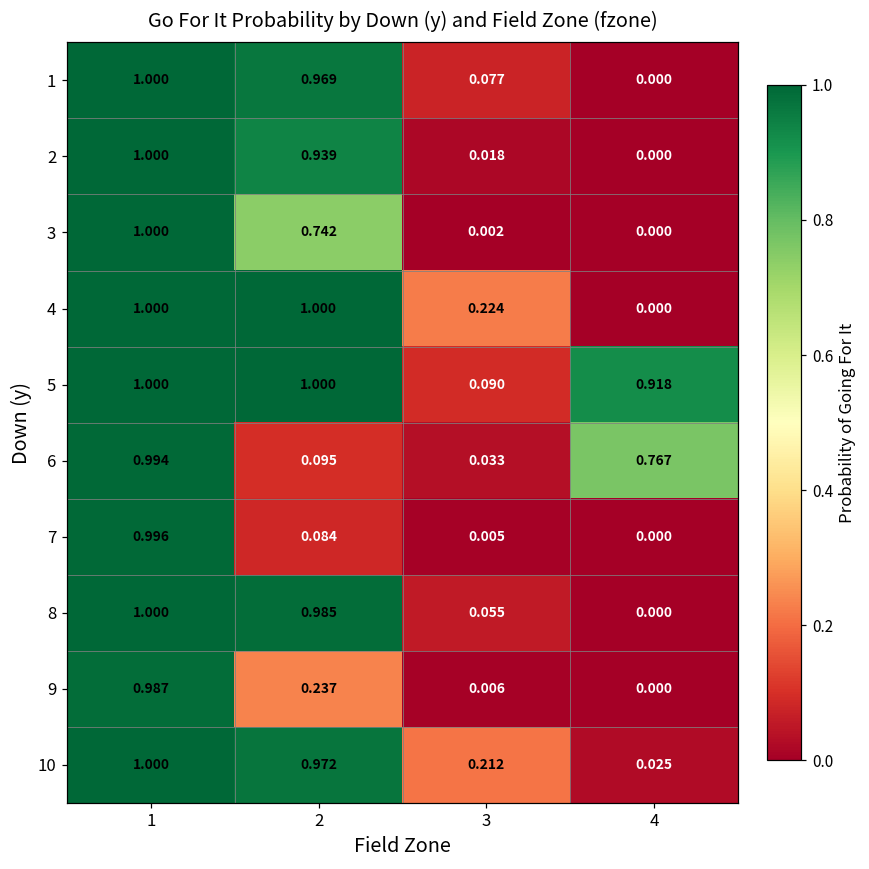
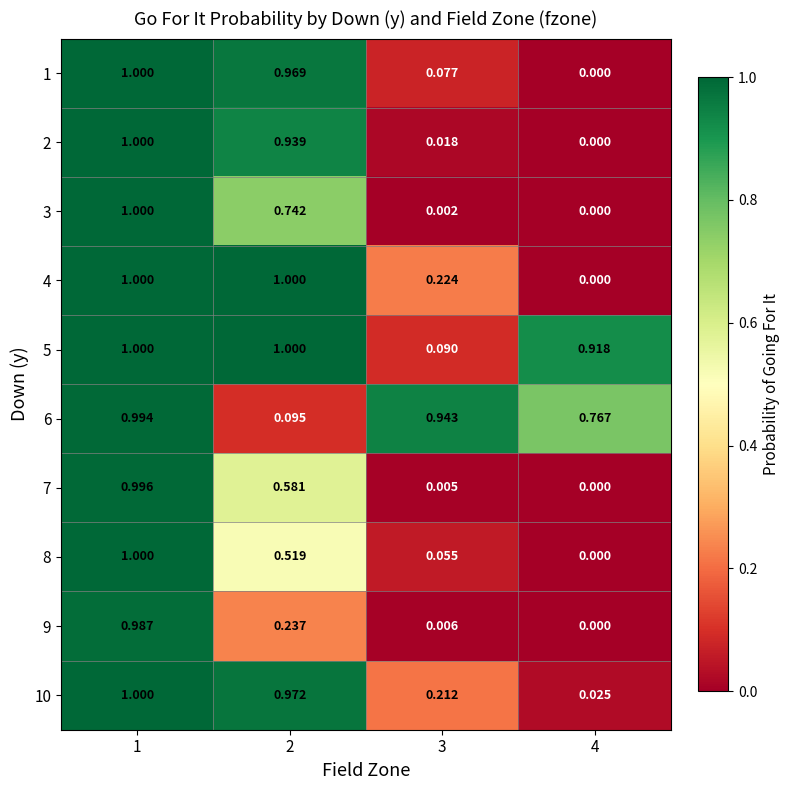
6, 3: 0.033 -> 0.943
7, 2: 0.084 -> 0.581
8, 2: 0.985 -> 0.519
